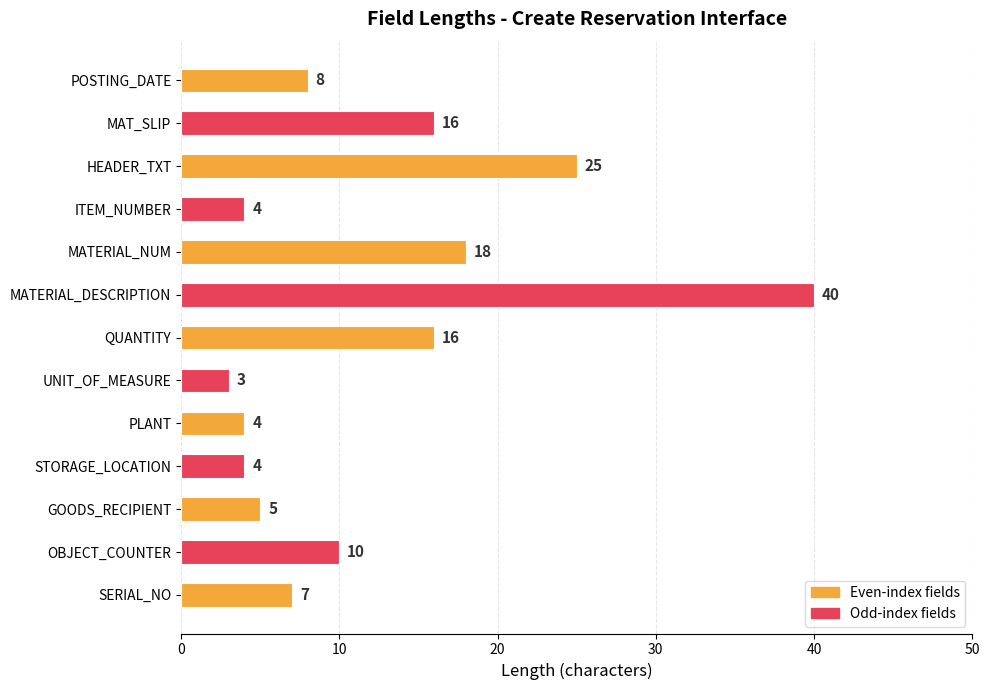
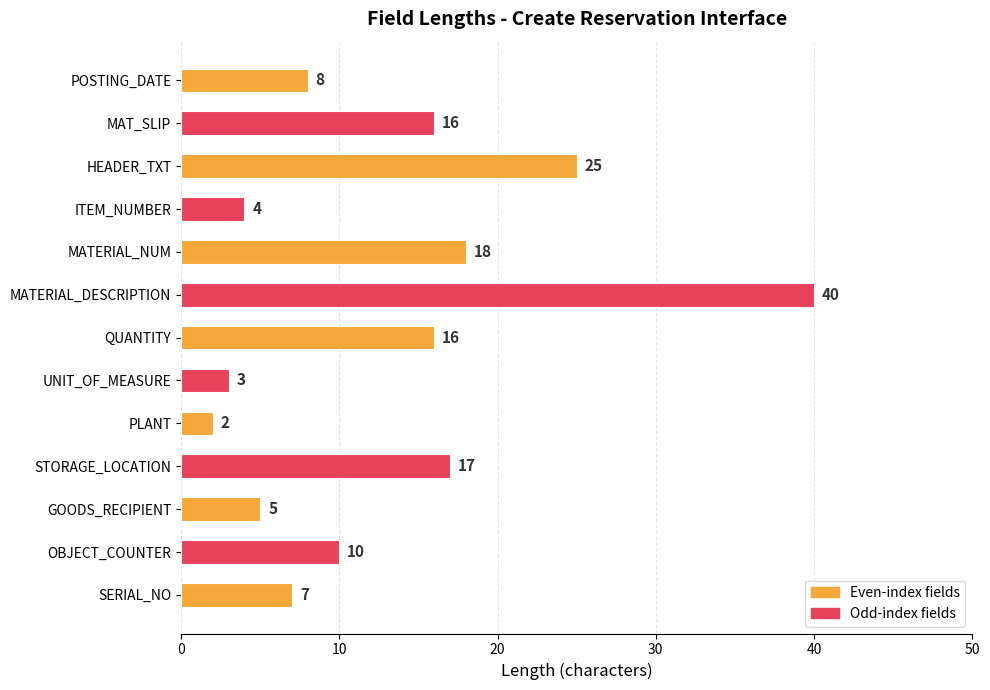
PLANT: 4 -> 2
STORAGE_LOCATION: 4 -> 17
